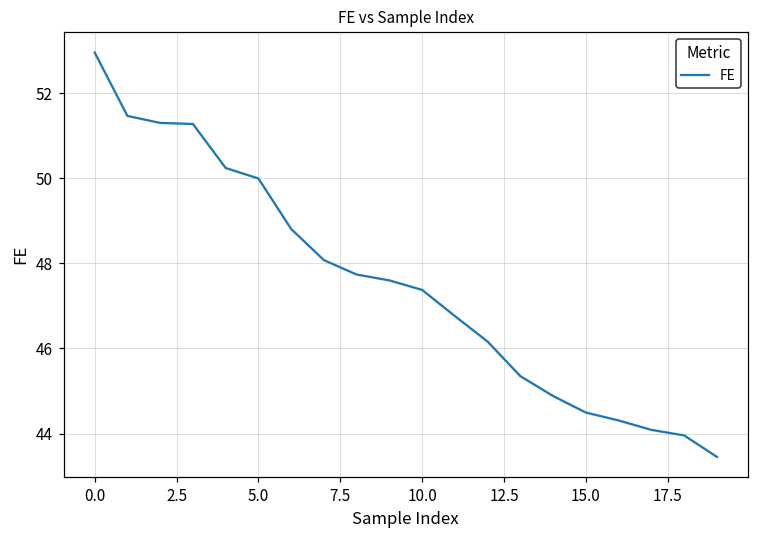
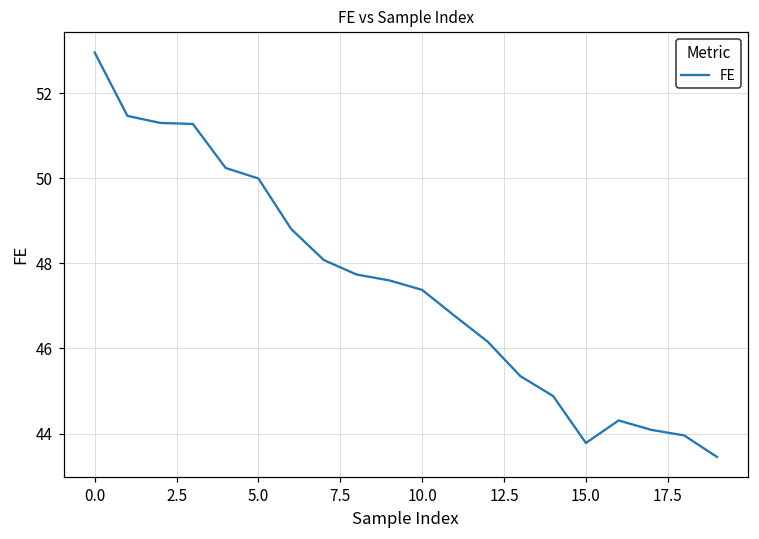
15.0: 44.5 -> 43.8
